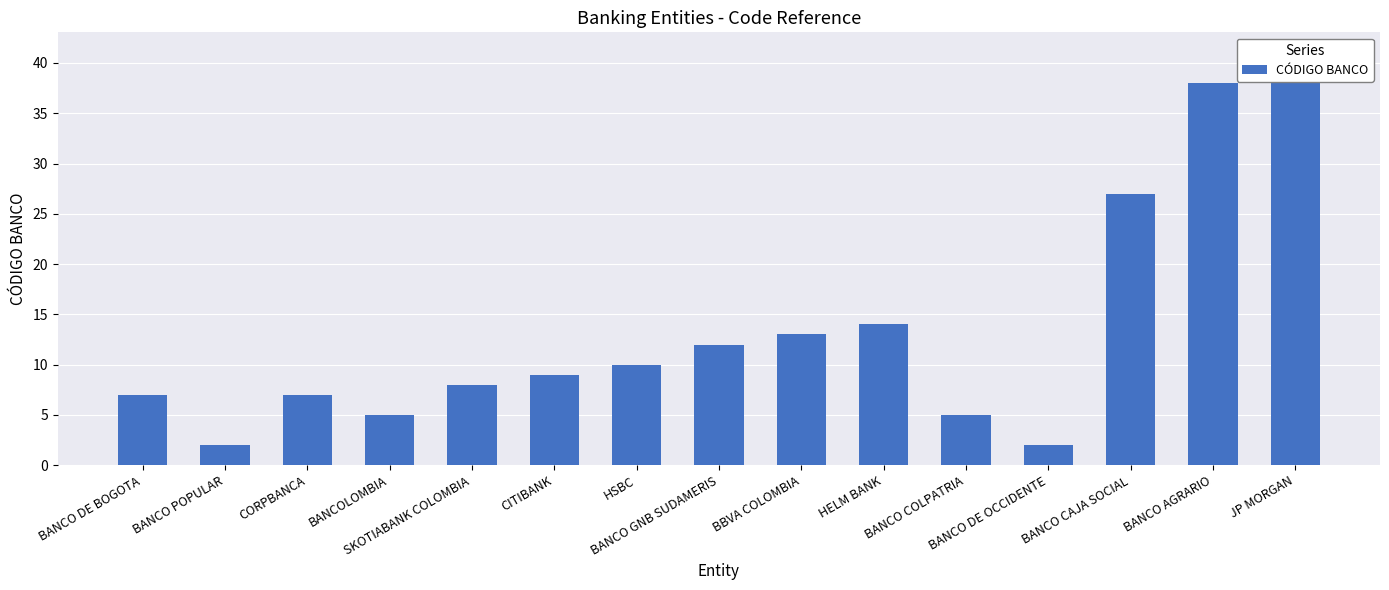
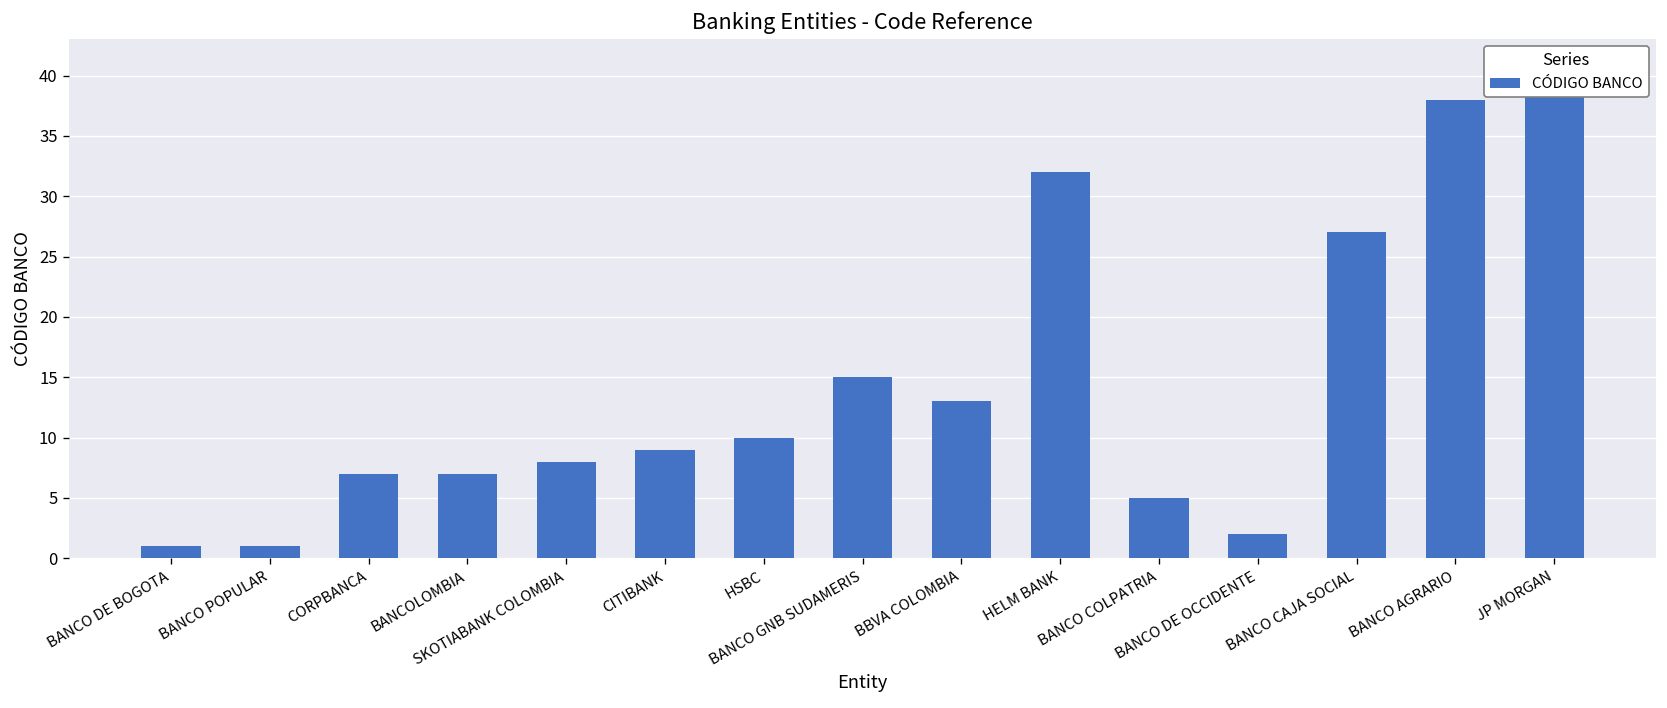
BANCO DE BOGOTA: 7 -> 1
BANCO POPULAR: 2 -> 1
BANCOLOMBIA: 5 -> 7
BANCO GNB SUDAMERIS: 12 -> 15
HELM BANK: 14 -> 32
